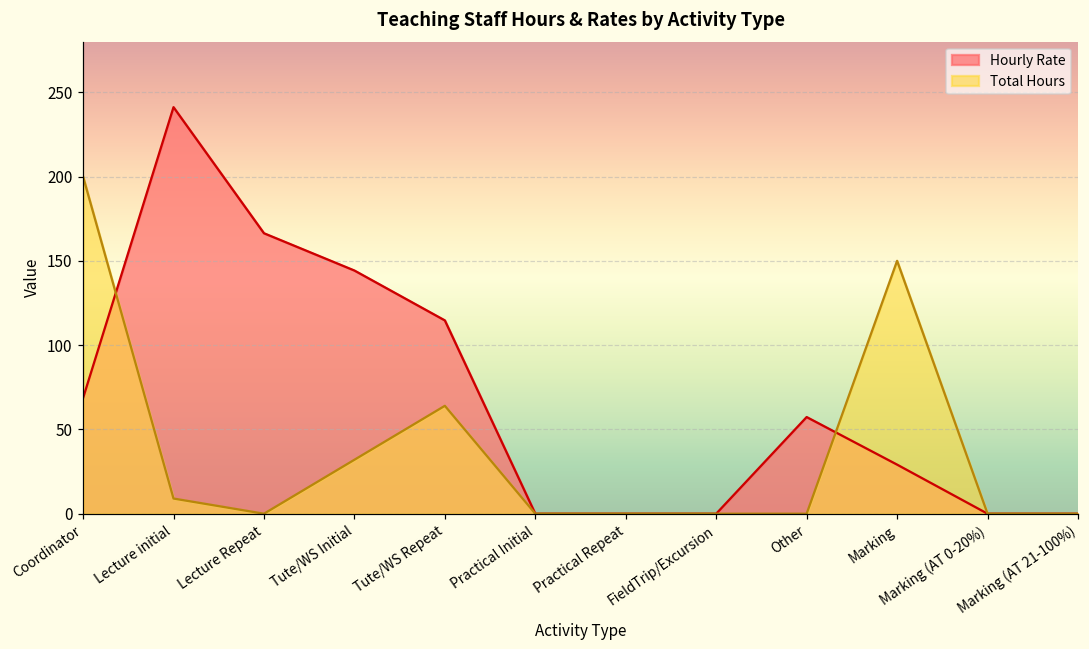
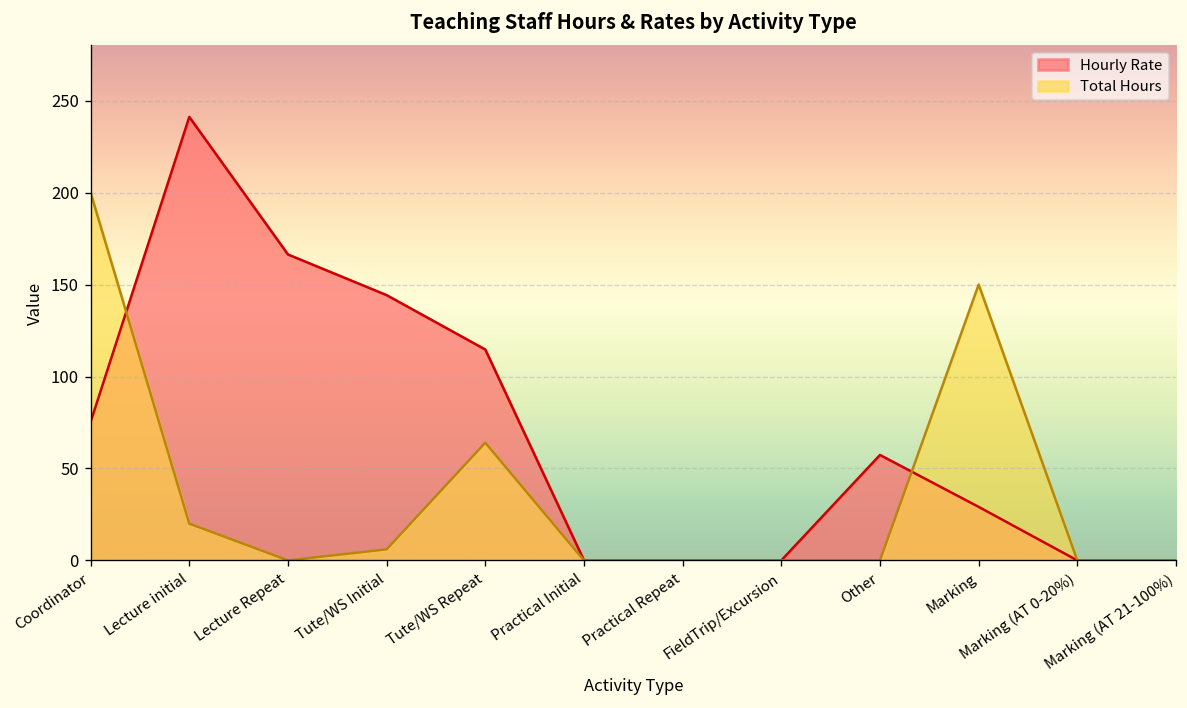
Hourly Rate, Coordinator: 69 -> 75
Total Hours, Lecture initial: 9 -> 20
Total Hours, Tute/WS Initial: 32 -> 6
